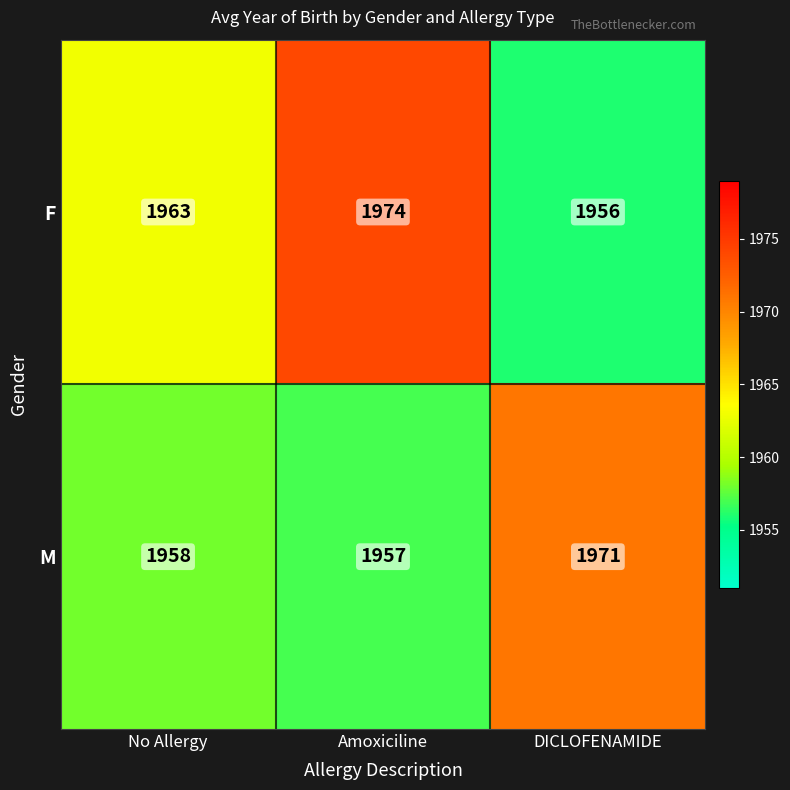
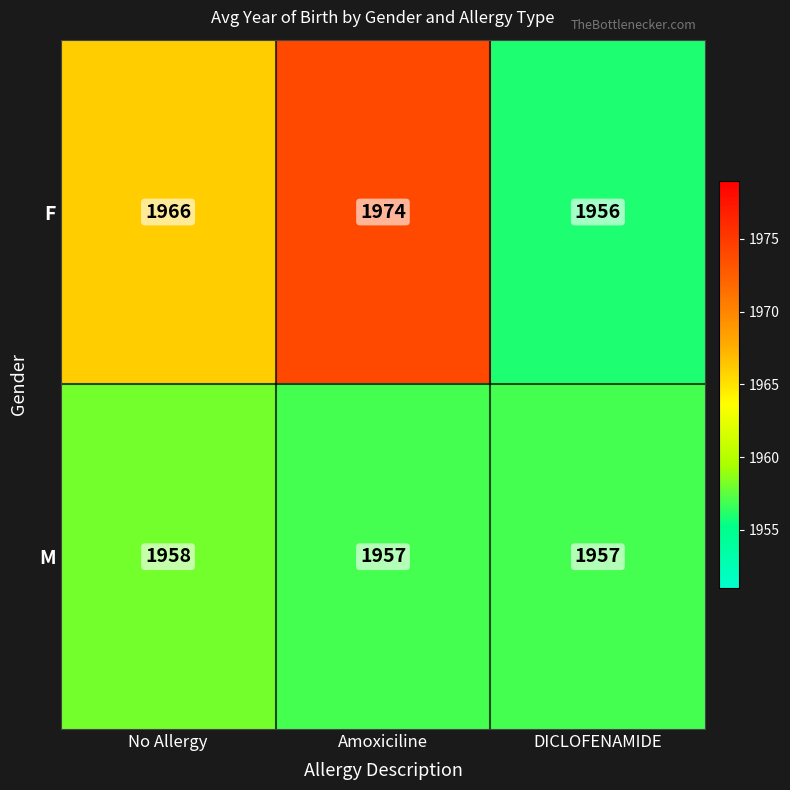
F, No Allergy: 1963 -> 1966
M, DICLOFENAMIDE: 1971 -> 1957
